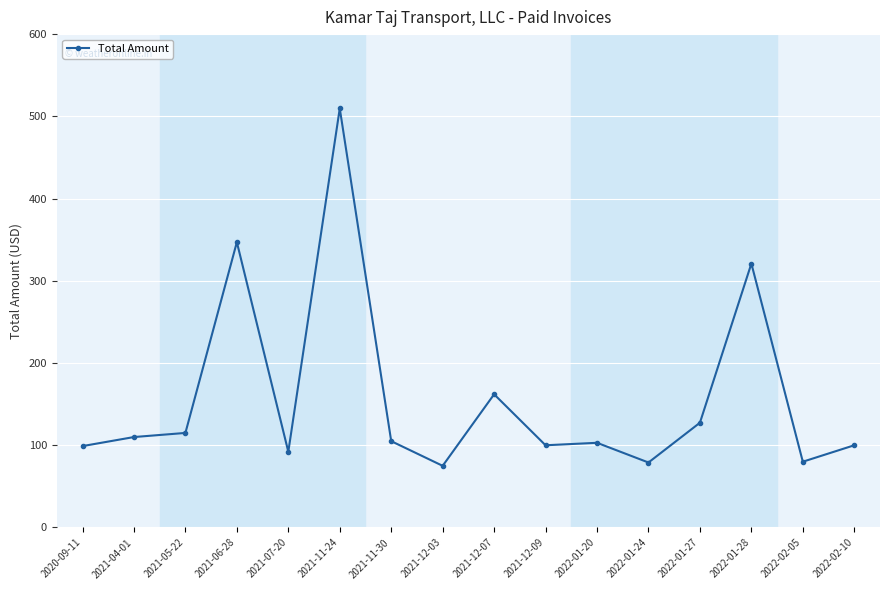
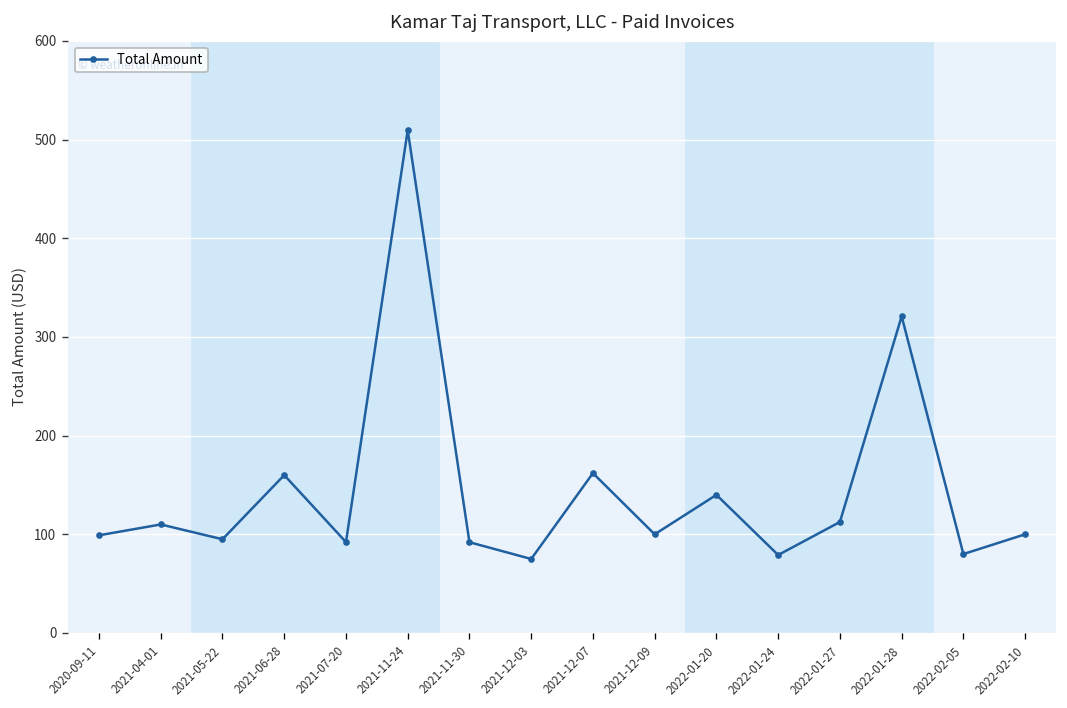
2021-05-22: 120 -> 100
2021-06-28: 350 -> 160
2021-11-30: 110 -> 90
2022-01-20: 100 -> 140
2022-01-27: 130 -> 110
